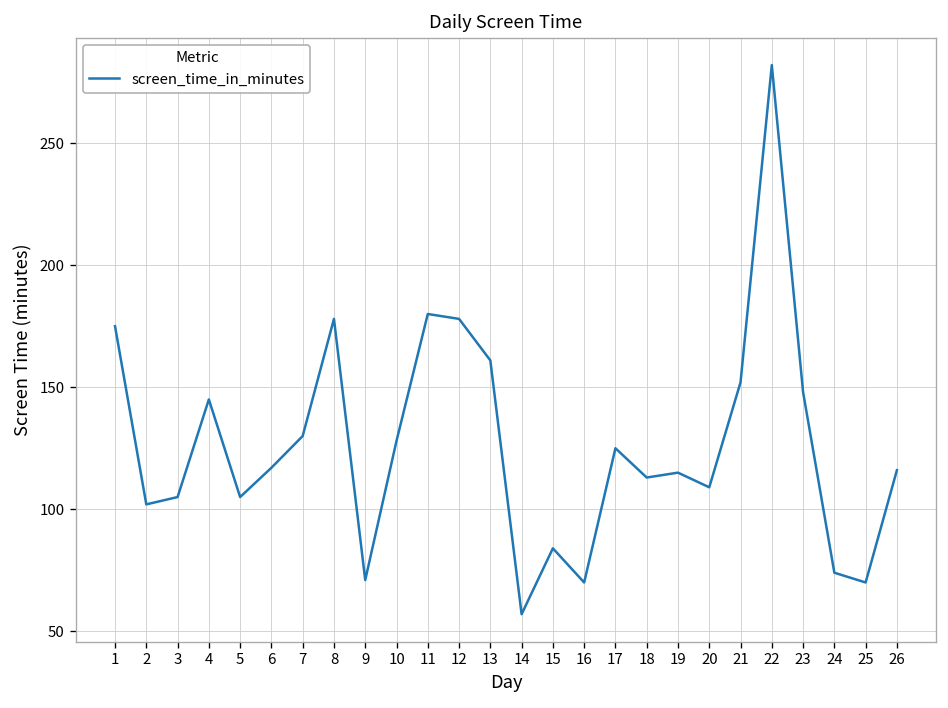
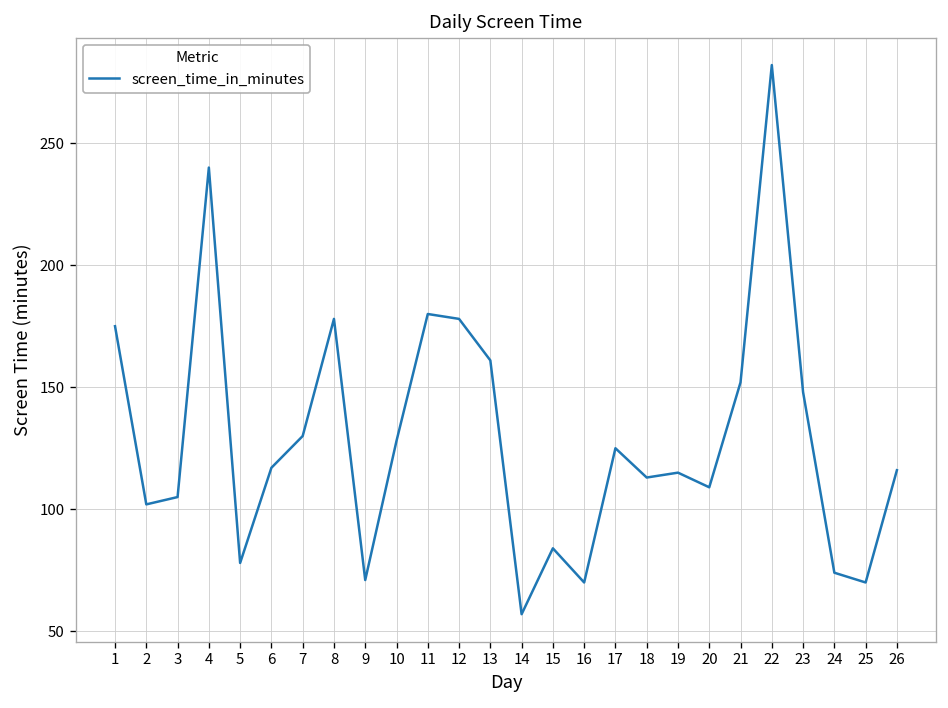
4: 145 -> 240
5: 105 -> 78
